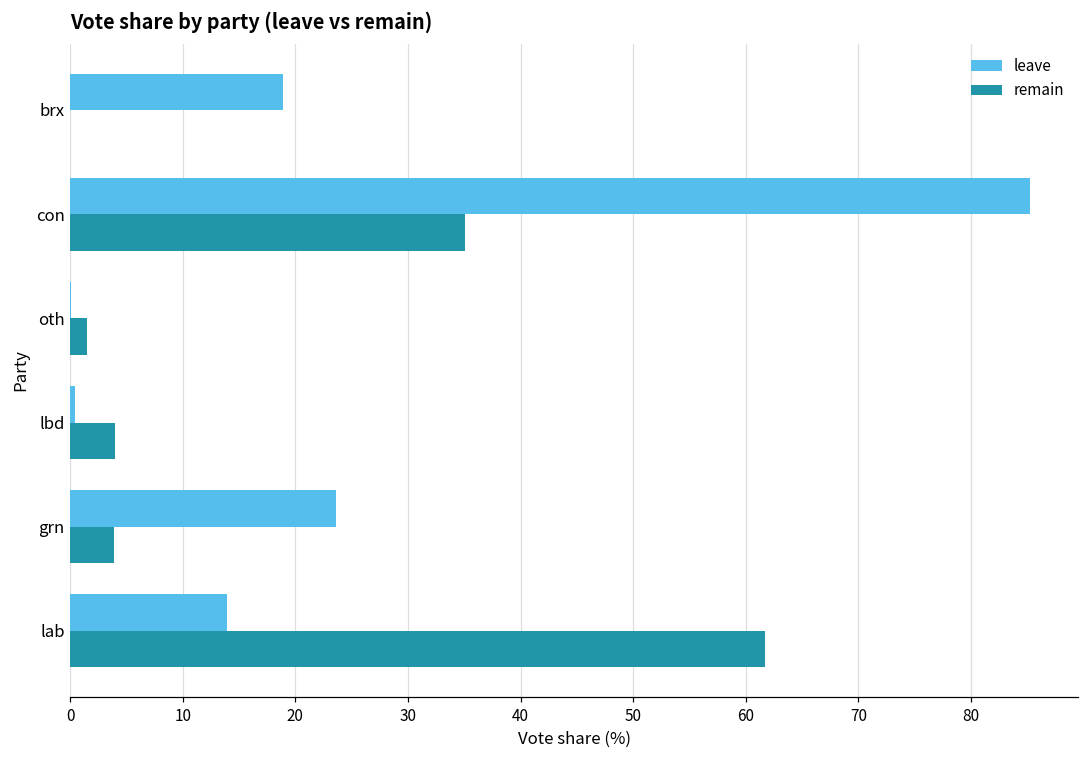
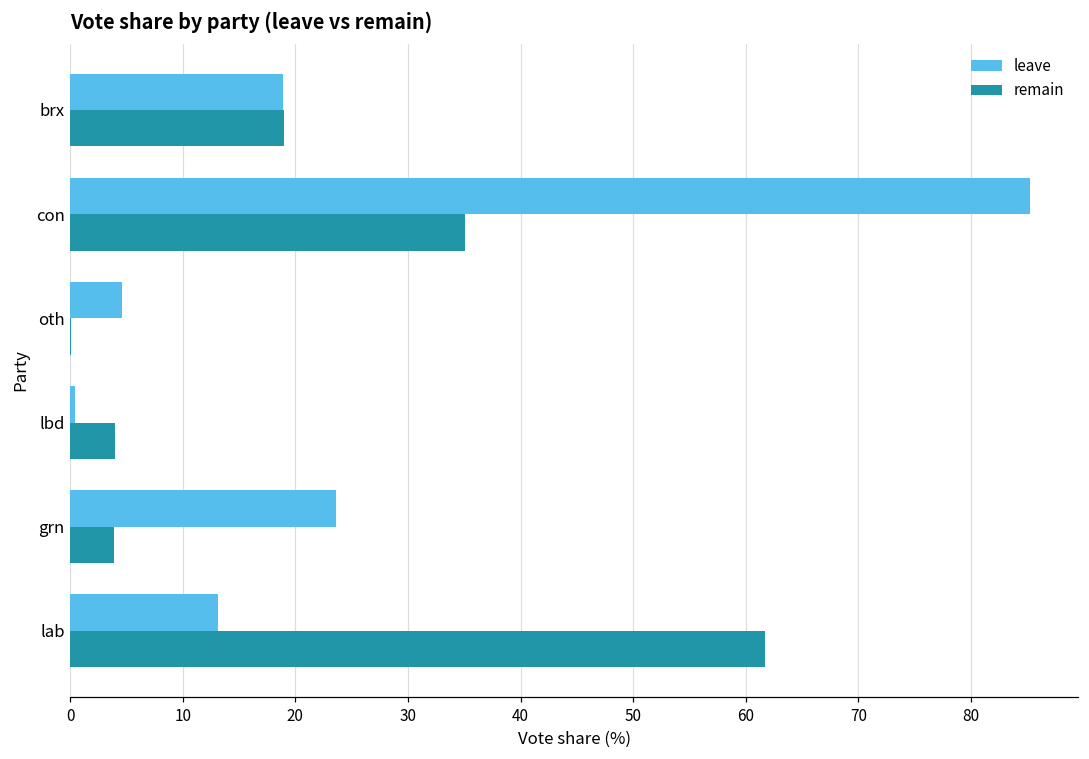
remain, brx: 0 -> 19
leave, oth: 0.0 -> 4.6
remain, oth: 1.5 -> 0.1
leave, lab: 13.9 -> 13.1
